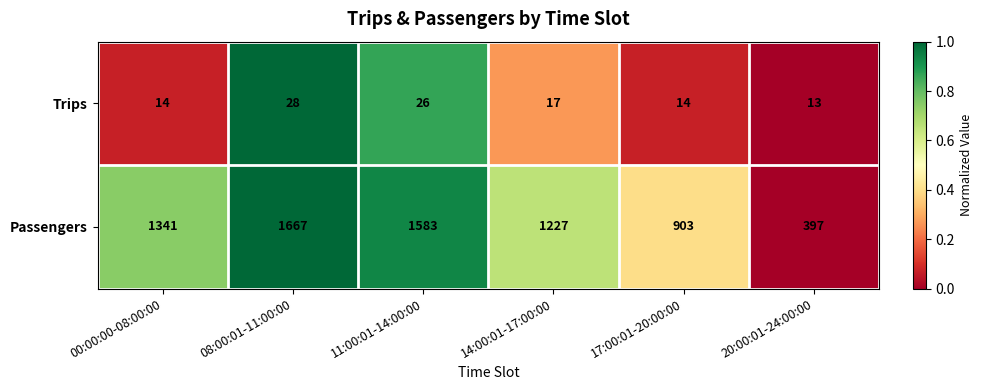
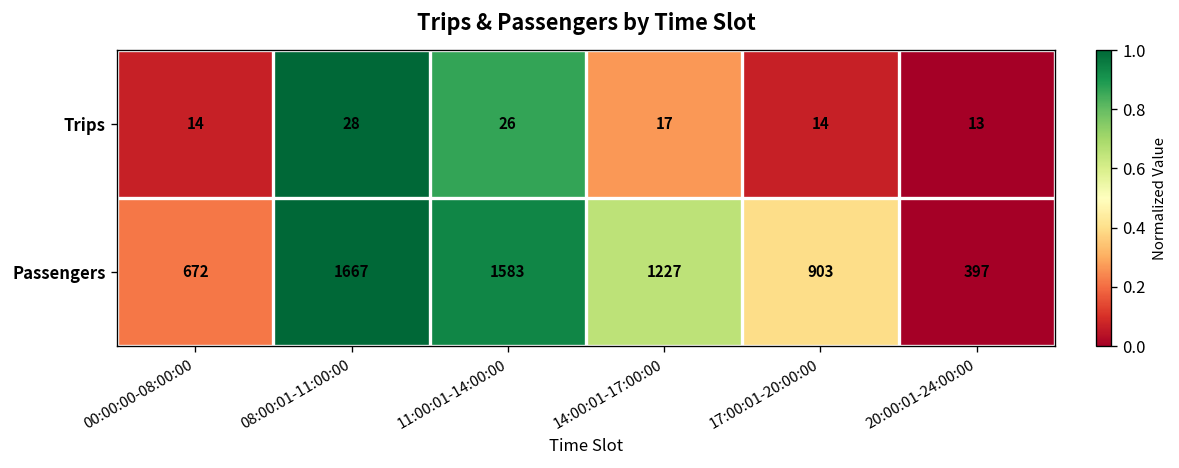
Passengers, 00:00:00-08:00:00: 1341 -> 672
